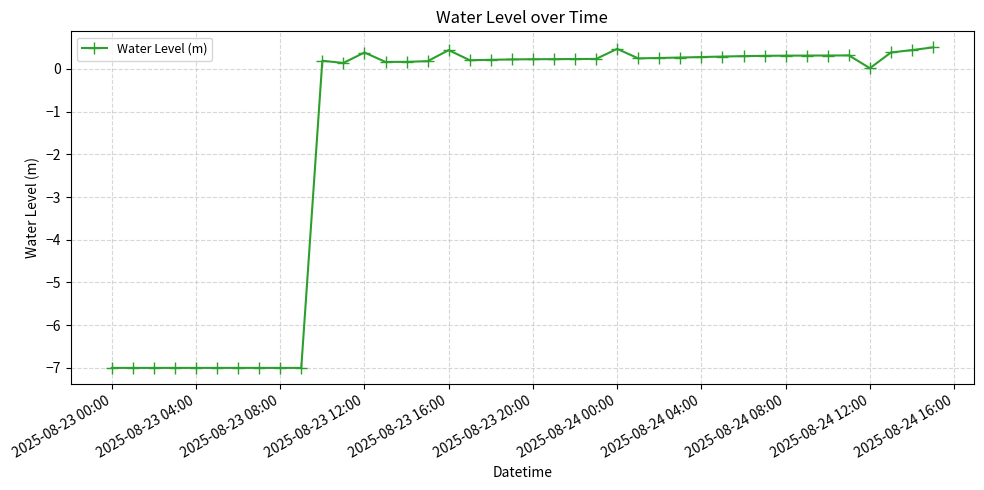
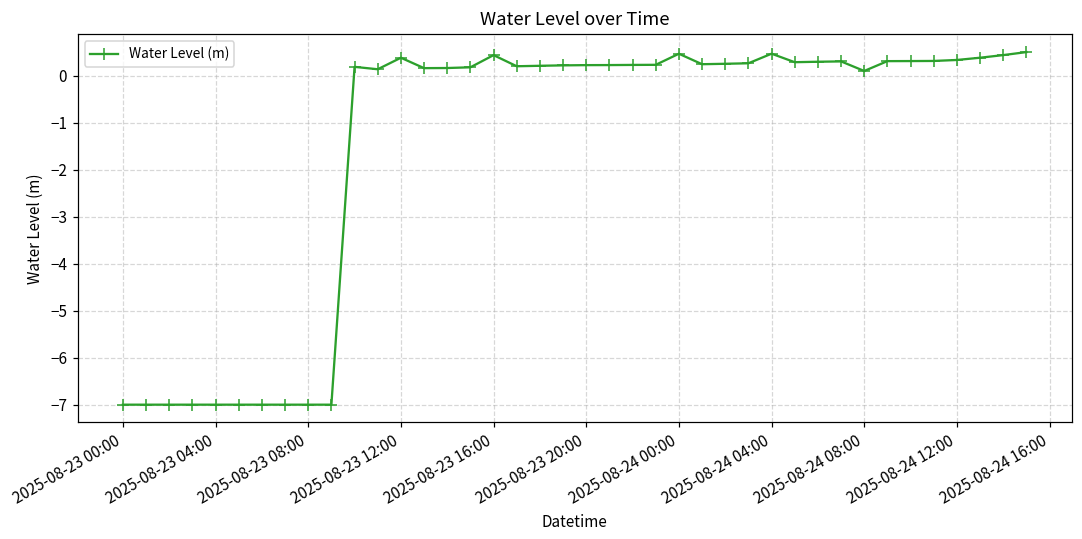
2025-08-24 04:00: 0.3 -> 0.5
2025-08-24 08:00: 0.3 -> 0.1
2025-08-24 12:00: 0.0 -> 0.3
